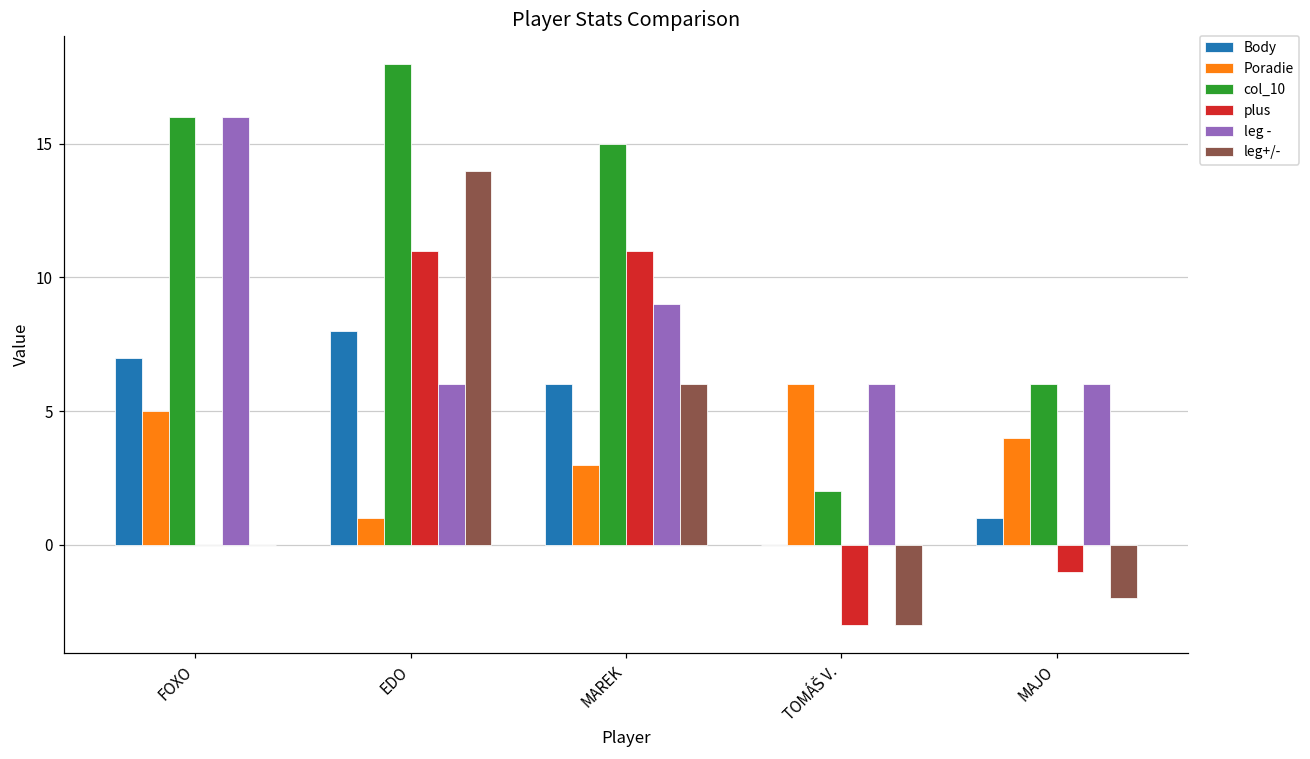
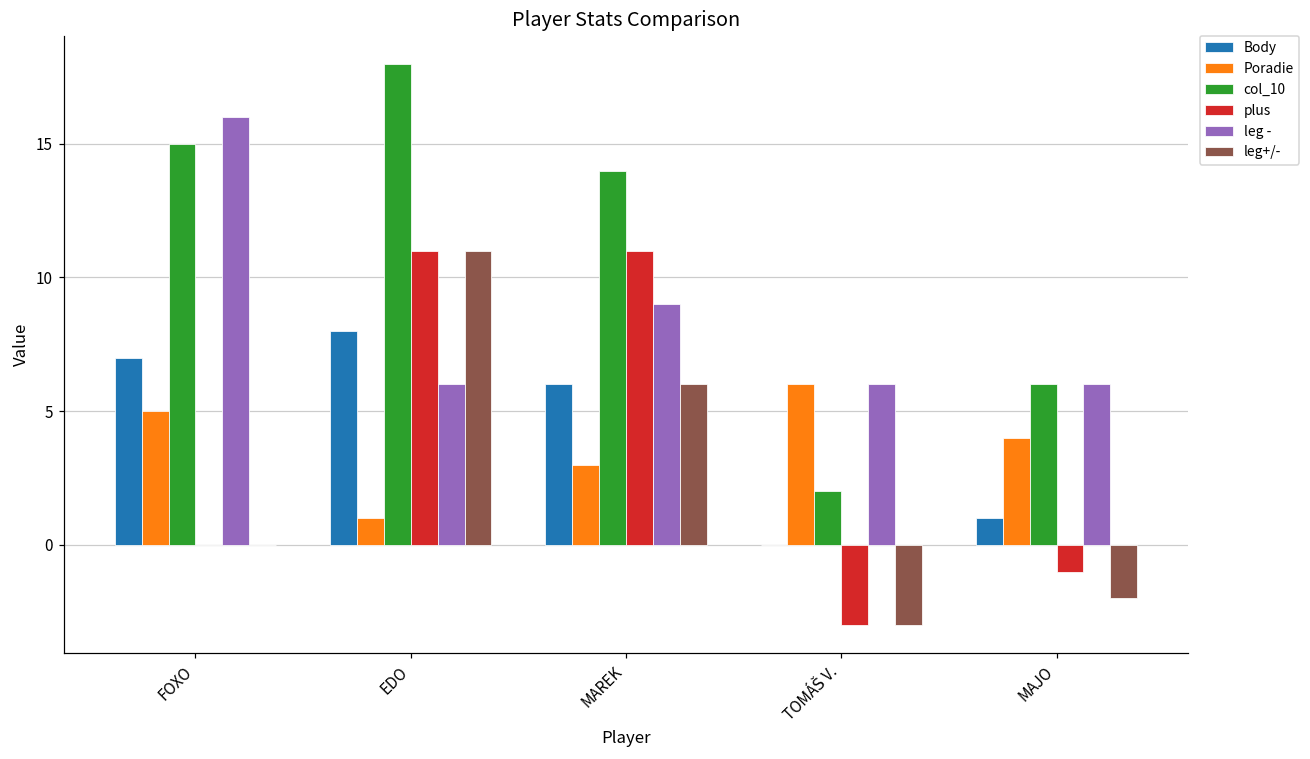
col_10, FOXO: 16 -> 15
leg+/-, EDO: 14 -> 11
col_10, MAREK: 15 -> 14
